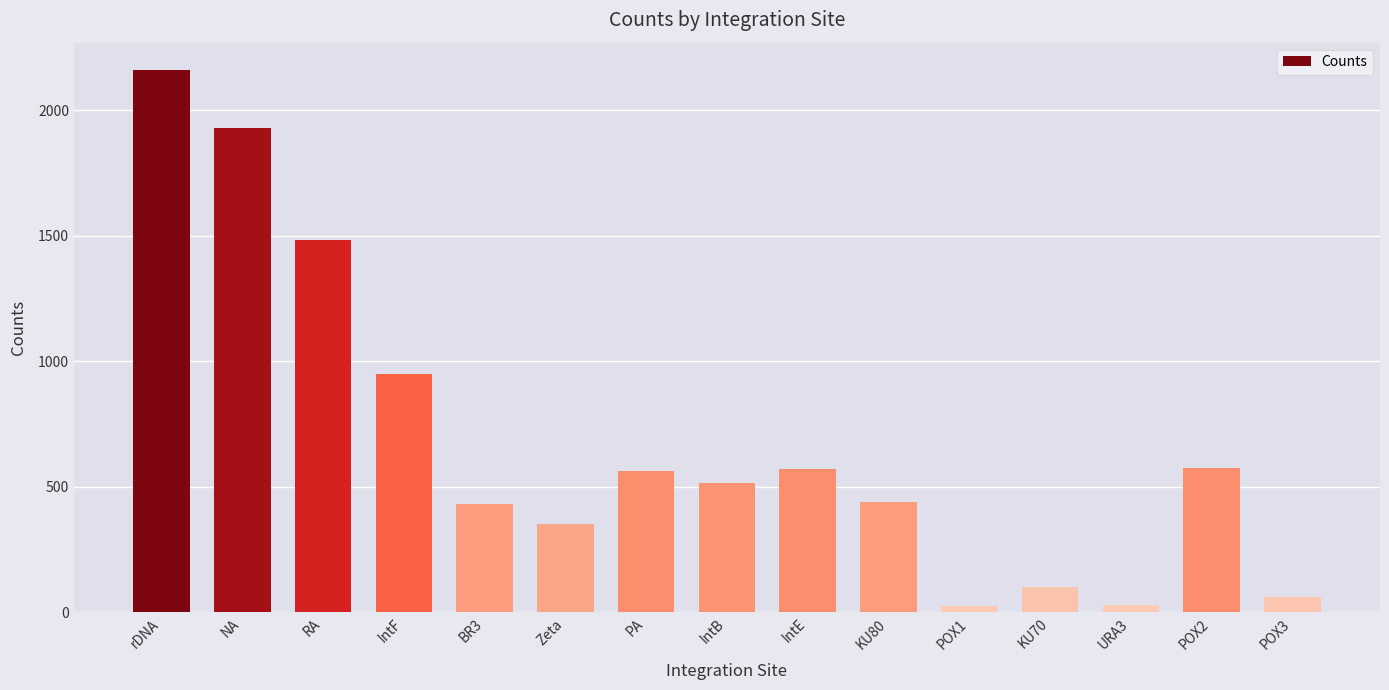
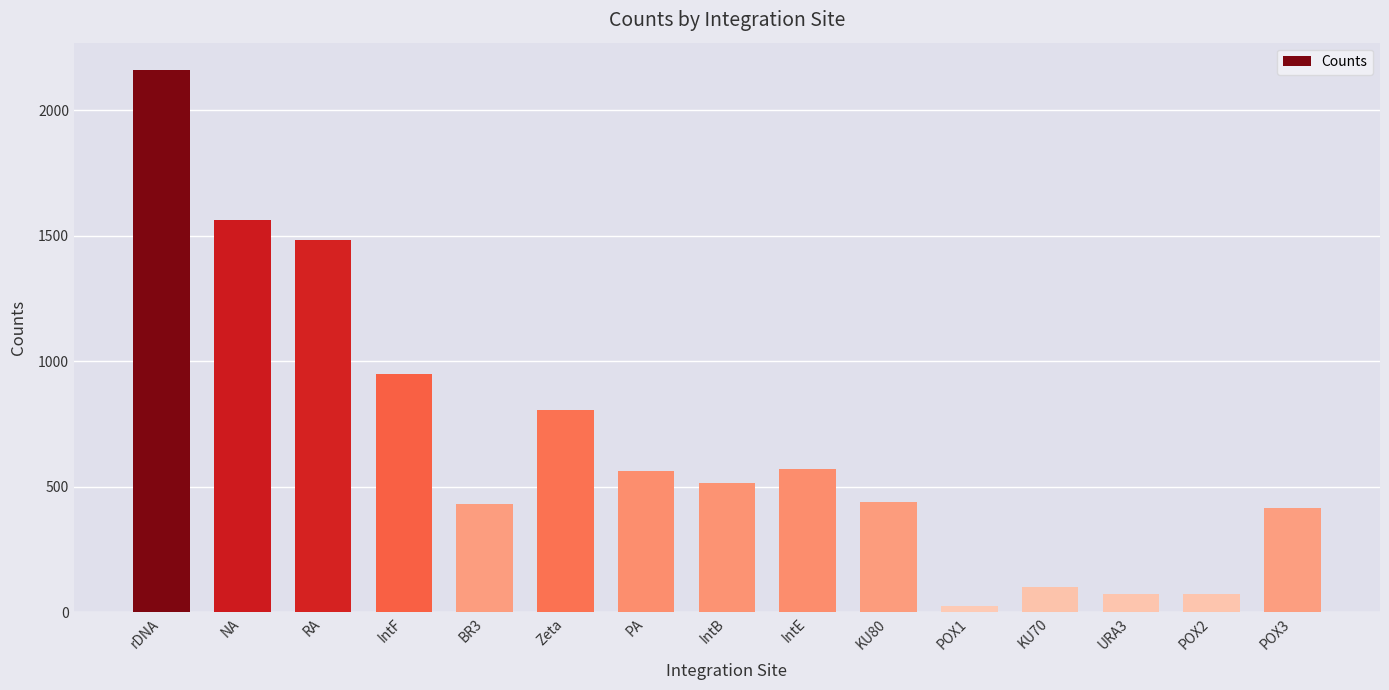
NA: 1930 -> 1560
Zeta: 350 -> 810
URA3: 30 -> 80
POX2: 580 -> 70
POX3: 60 -> 420
